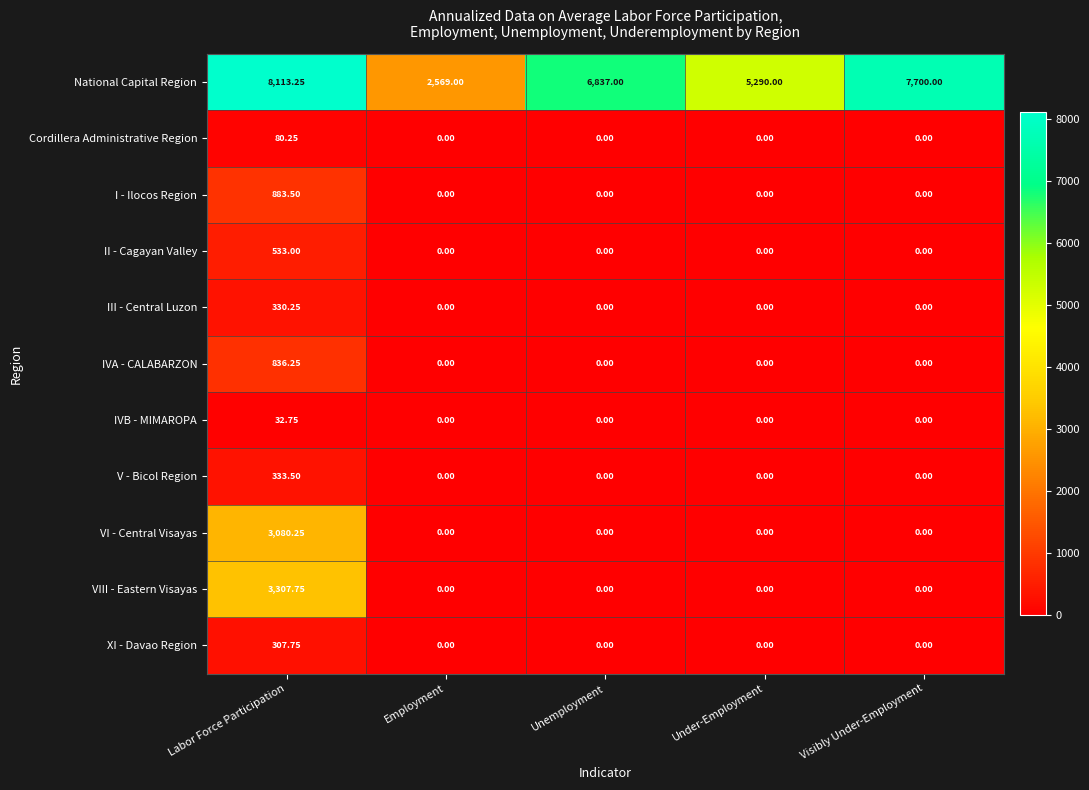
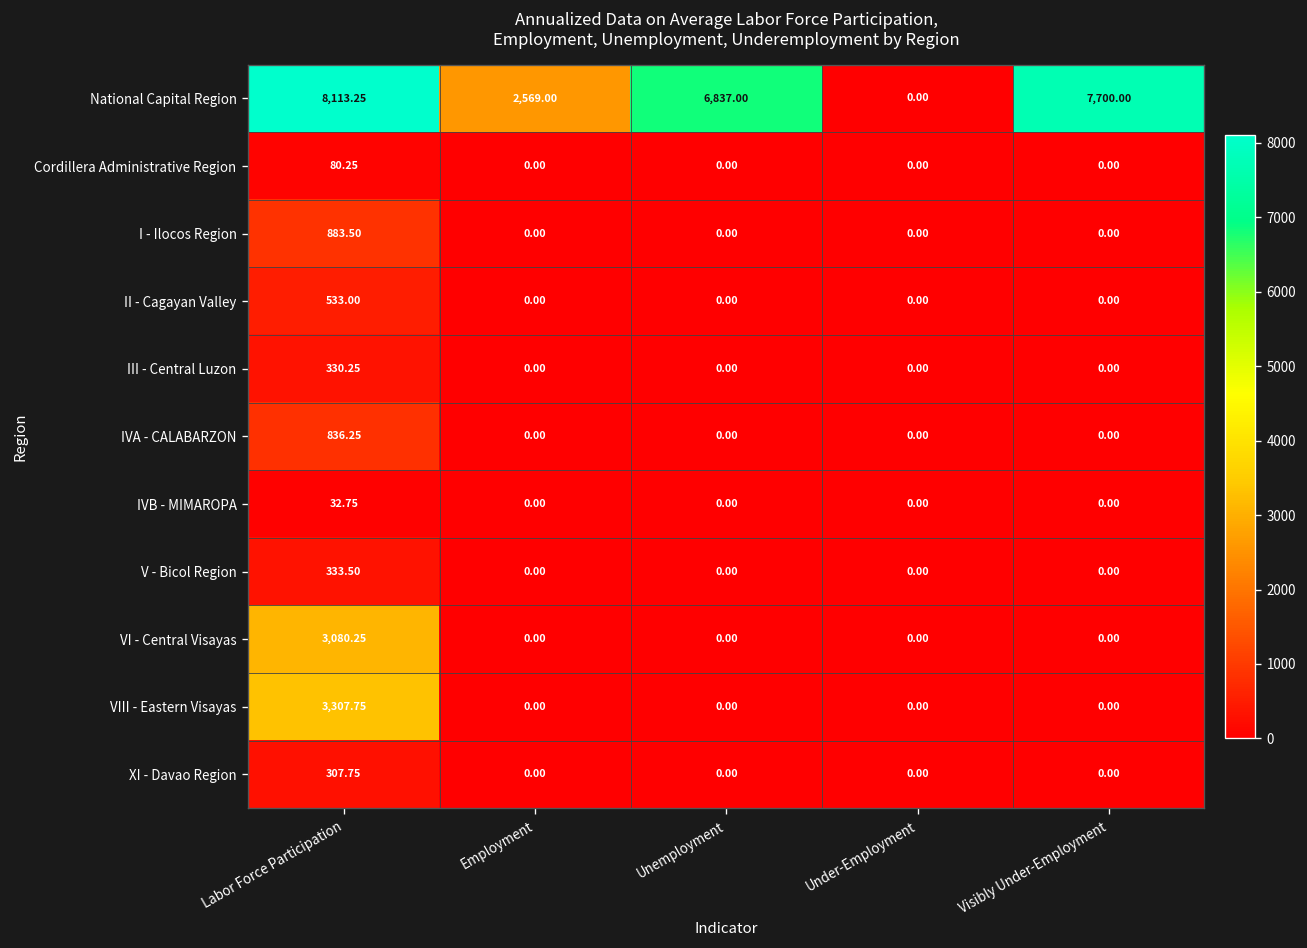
National Capital Region, Under-Employment: 5,290.00 -> 0.00
